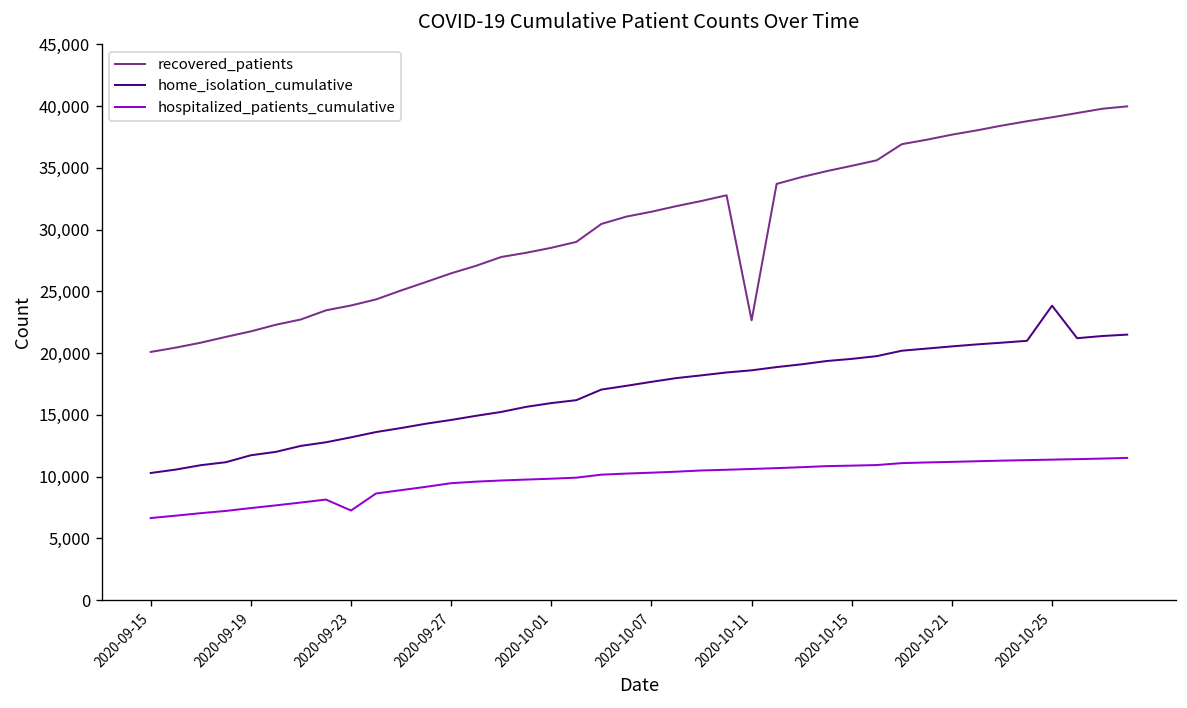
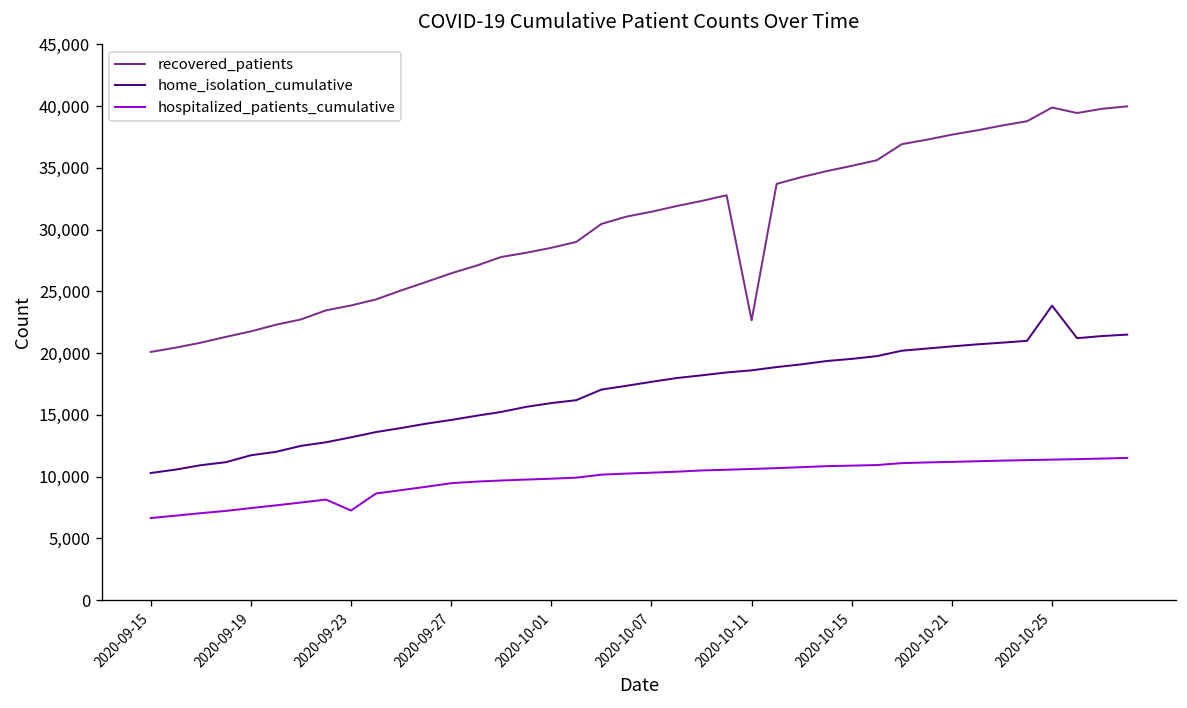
recovered_patients, 2020-10-25: 39,100 -> 39,900
